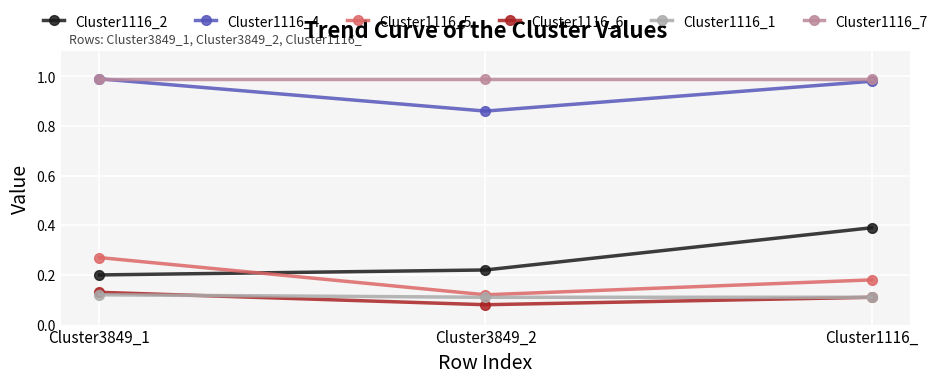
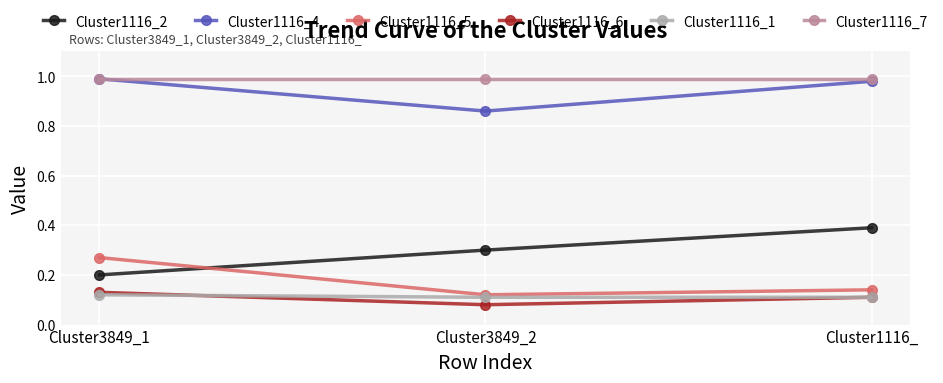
Cluster1116_2, Cluster3849_2: 0.22 -> 0.30
Cluster1116_5, Cluster1116_: 0.18 -> 0.14
